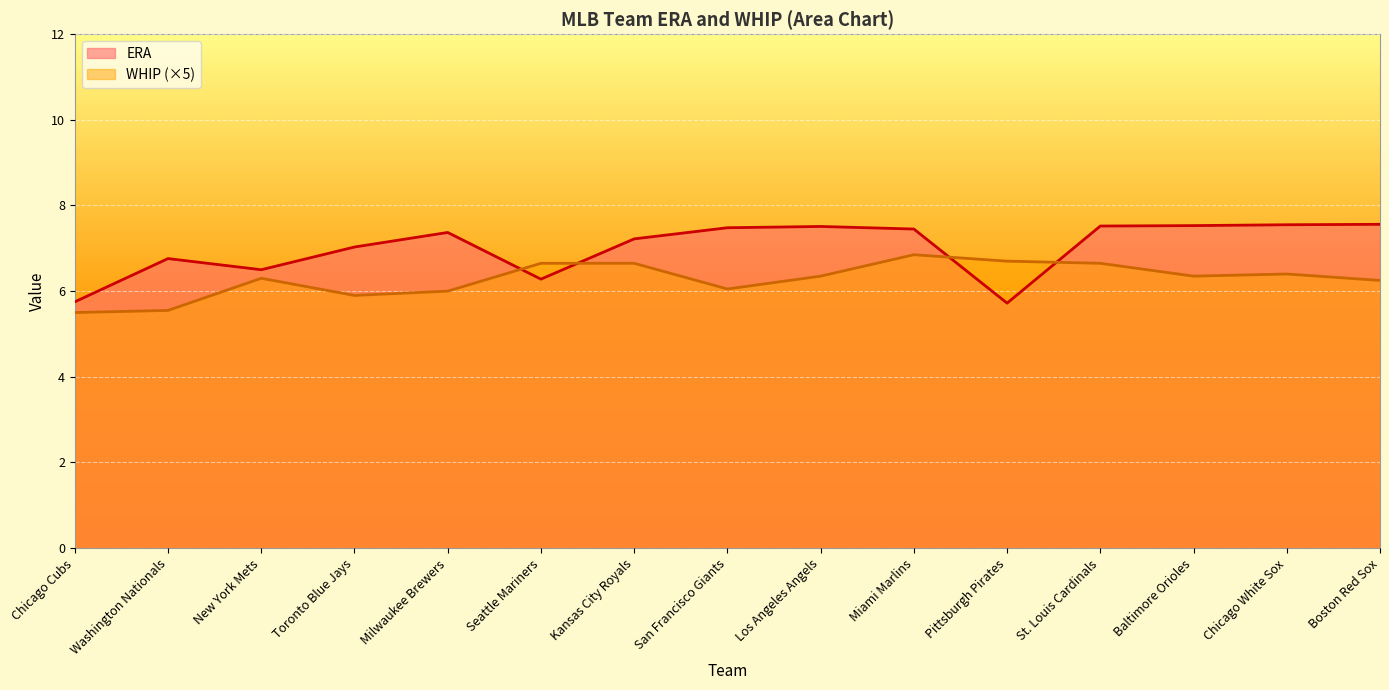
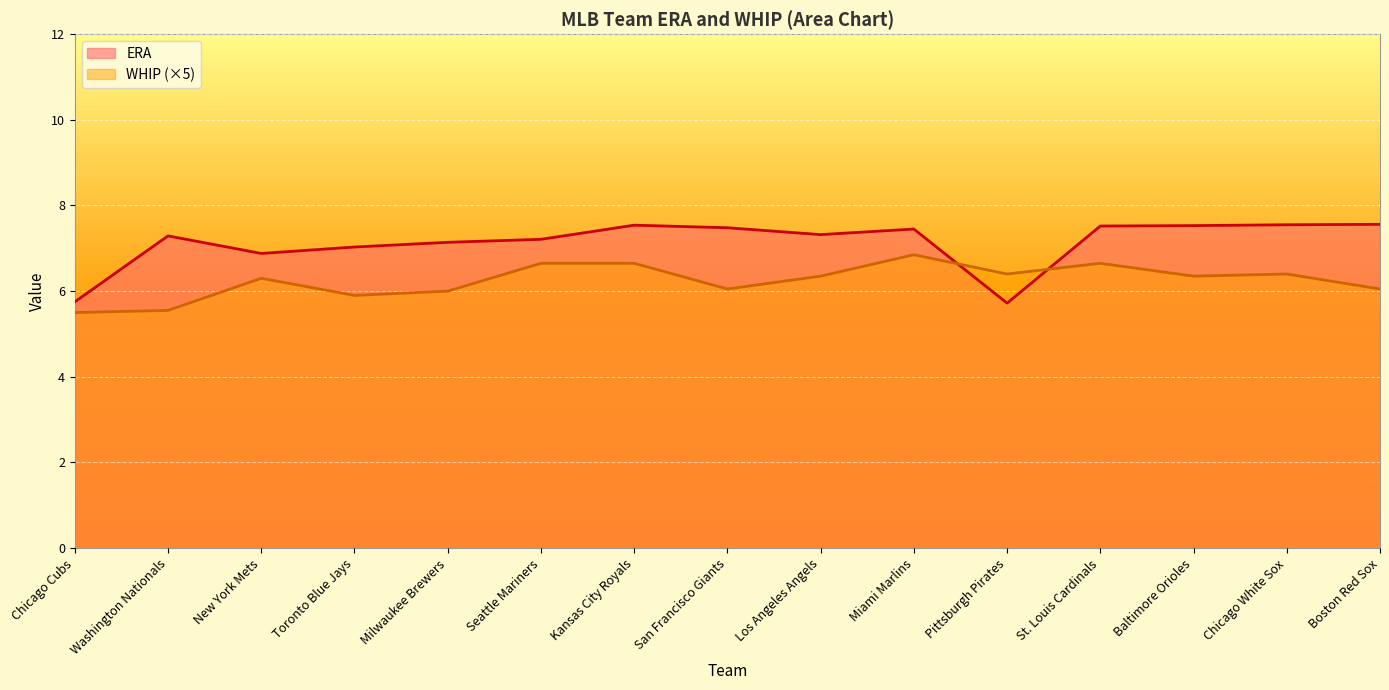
ERA, Washington Nationals: 6.8 -> 7.3
ERA, New York Mets: 6.5 -> 6.9
ERA, Milwaukee Brewers: 7.4 -> 7.1
ERA, Seattle Mariners: 6.3 -> 7.2
ERA, Kansas City Royals: 7.2 -> 7.5
ERA, Los Angeles Angels: 7.5 -> 7.3
WHIP (×5), Pittsburgh Pirates: 6.7 -> 6.4
WHIP (×5), Boston Red Sox: 6.3 -> 6.1
